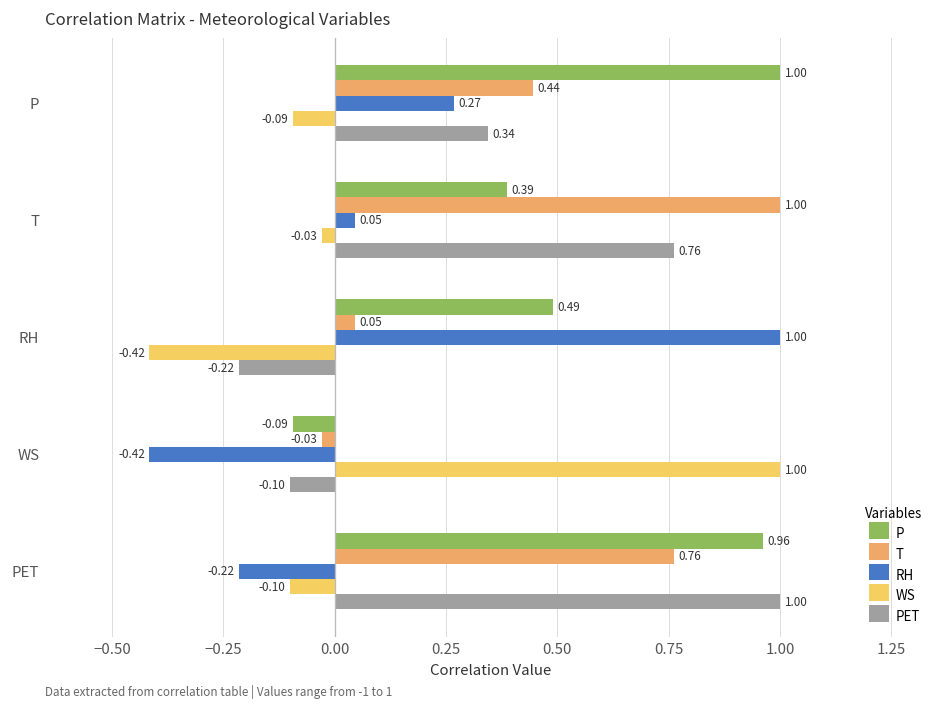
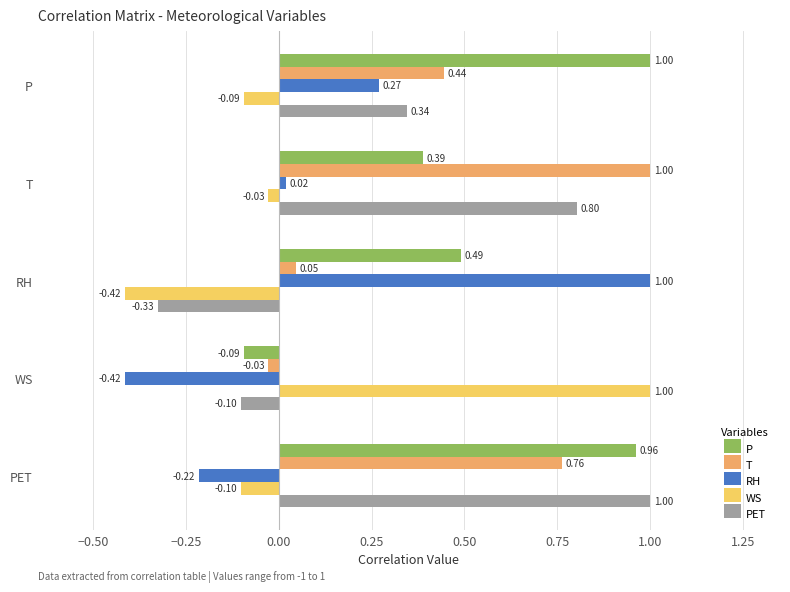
RH, T: 0.05 -> 0.02
PET, T: 0.76 -> 0.80
PET, RH: -0.22 -> -0.33
